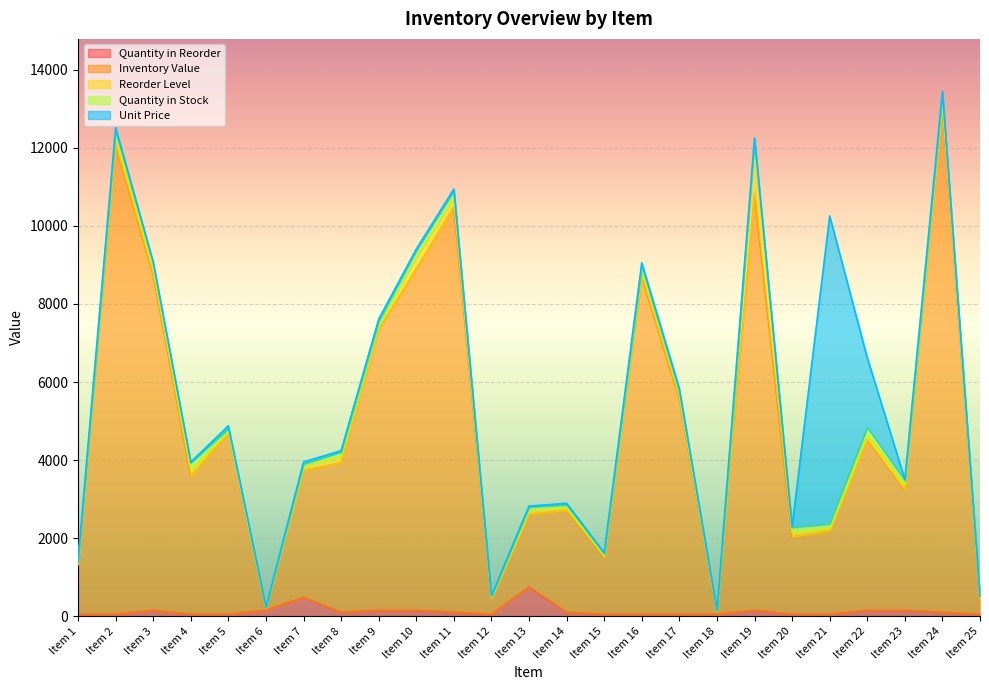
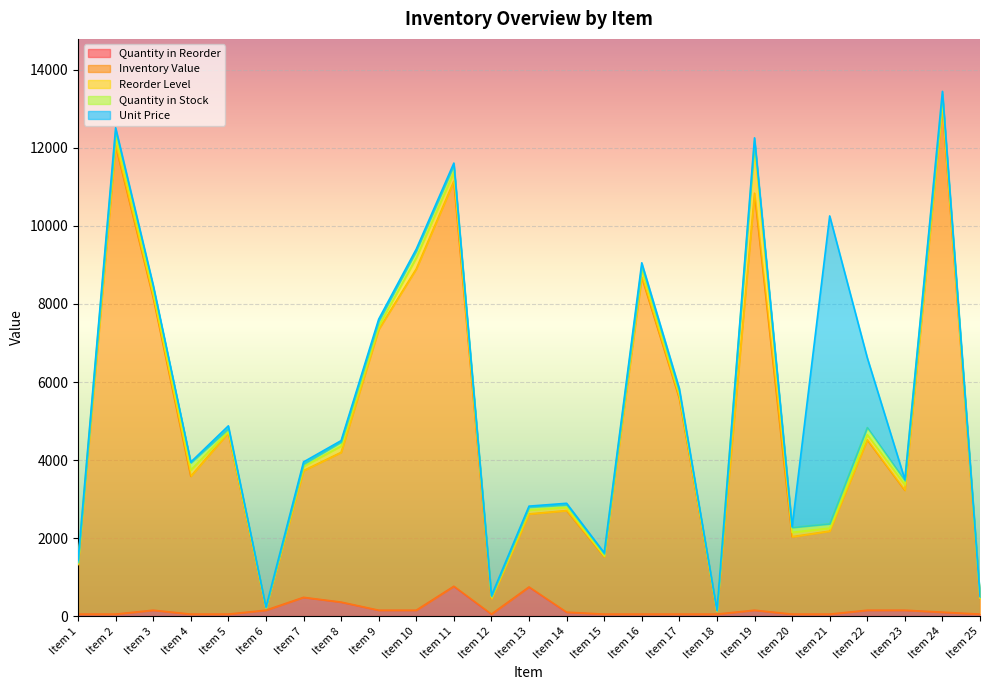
Inventory Value, Item 3: 8600 -> 8000
Quantity in Reorder, Item 8: 100 -> 400
Quantity in Reorder, Item 11: 100 -> 800
